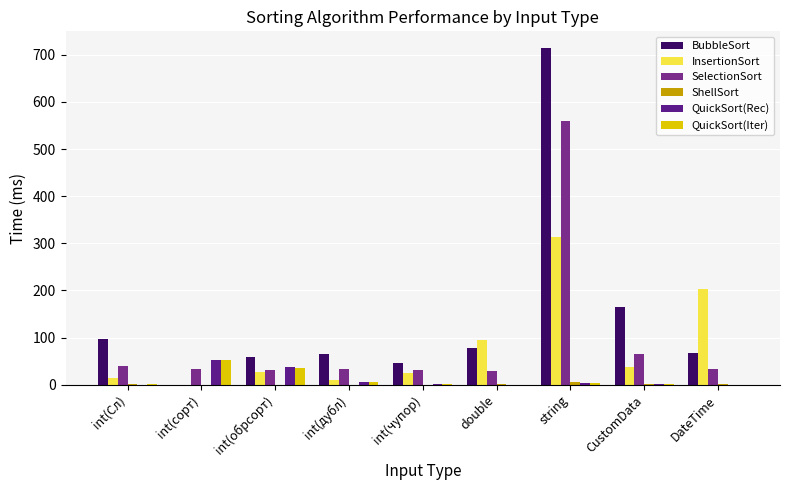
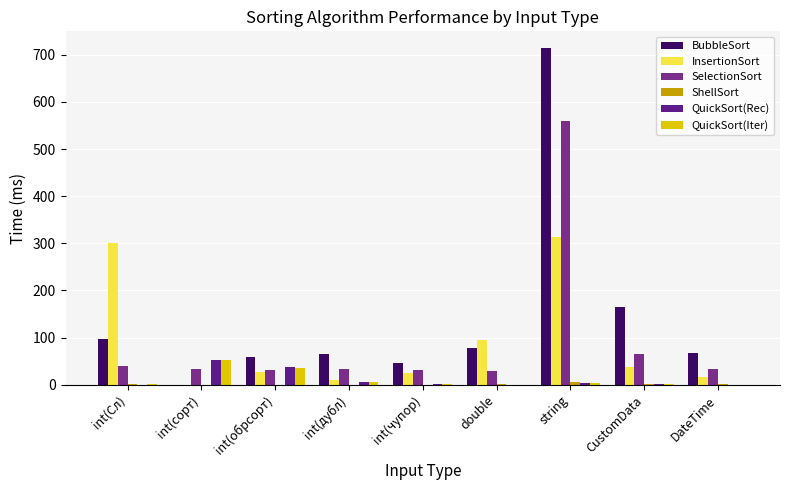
InsertionSort, int(Сл): 10 -> 300
InsertionSort, DateTime: 200 -> 20
